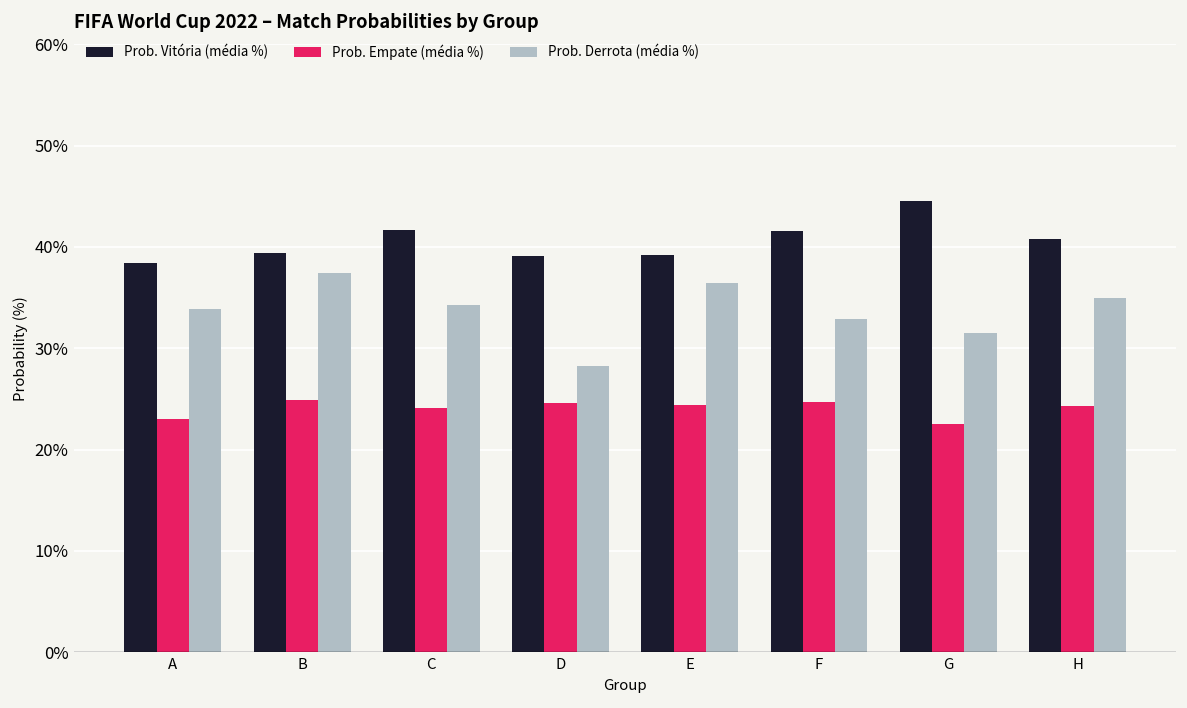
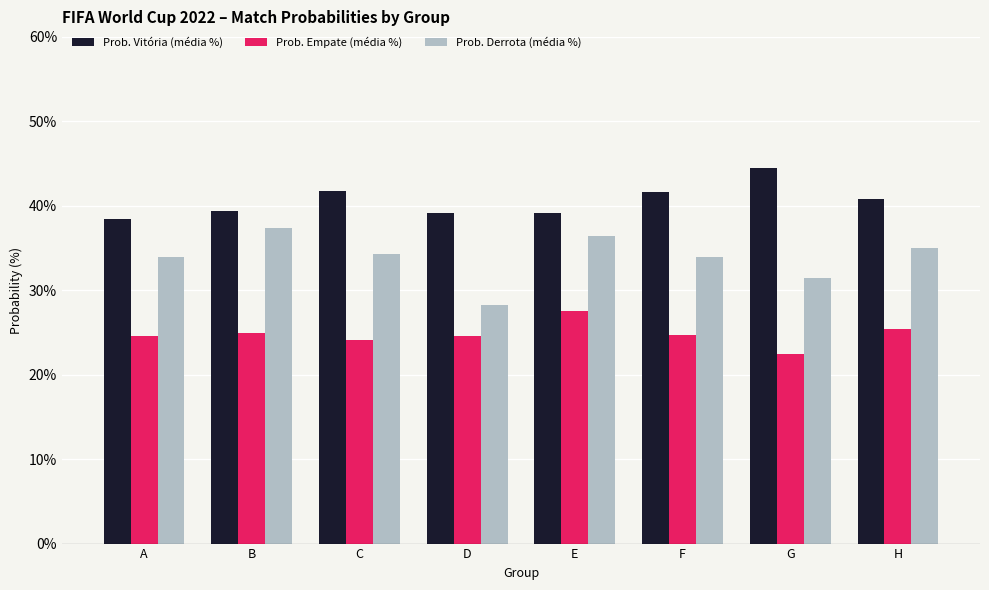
Prob. Empate (média %), A: 23% -> 25%
Prob. Empate (média %), E: 24% -> 28%
Prob. Derrota (média %), F: 33% -> 34%
Prob. Empate (média %), H: 24% -> 25%
